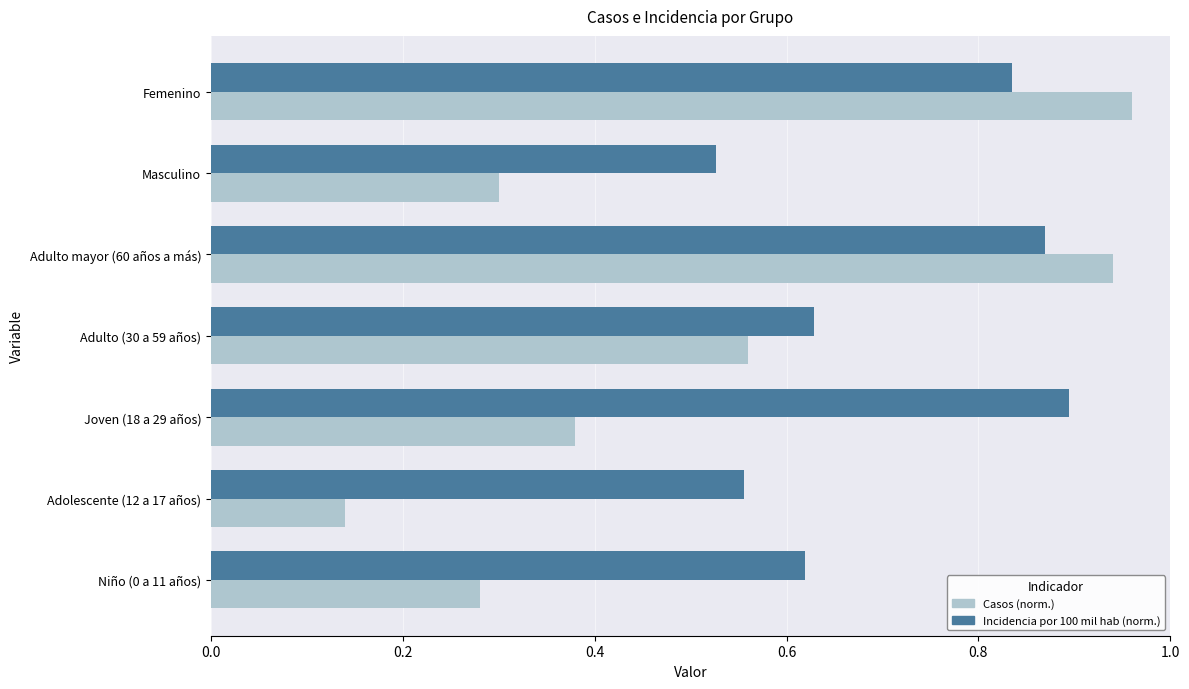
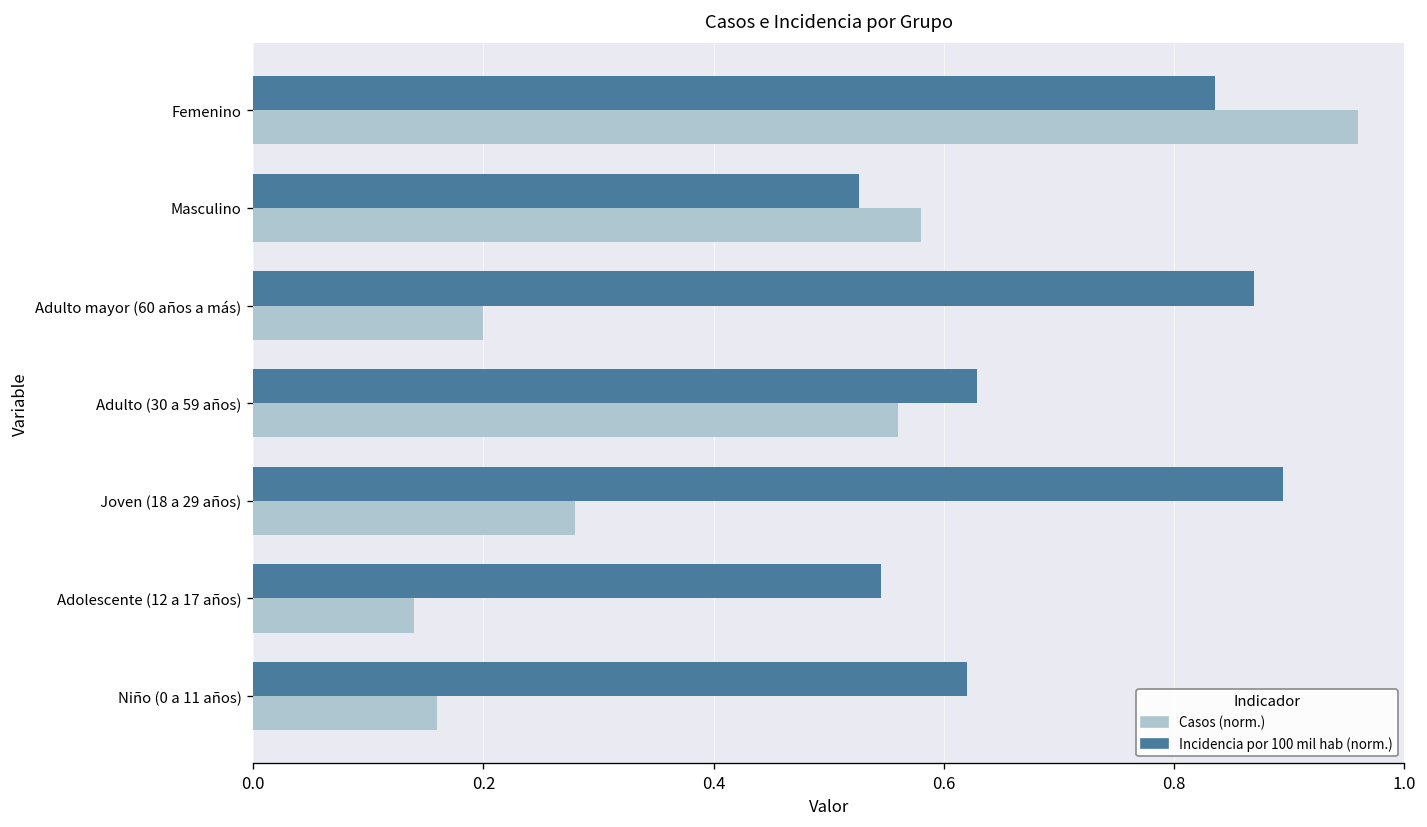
Casos (norm.), Masculino: 0.30 -> 0.58
Casos (norm.), Adulto mayor (60 años a más): 0.94 -> 0.20
Casos (norm.), Joven (18 a 29 años): 0.38 -> 0.28
Incidencia por 100 mil hab (norm.), Adolescente (12 a 17 años): 0.56 -> 0.55
Casos (norm.), Niño (0 a 11 años): 0.28 -> 0.16
